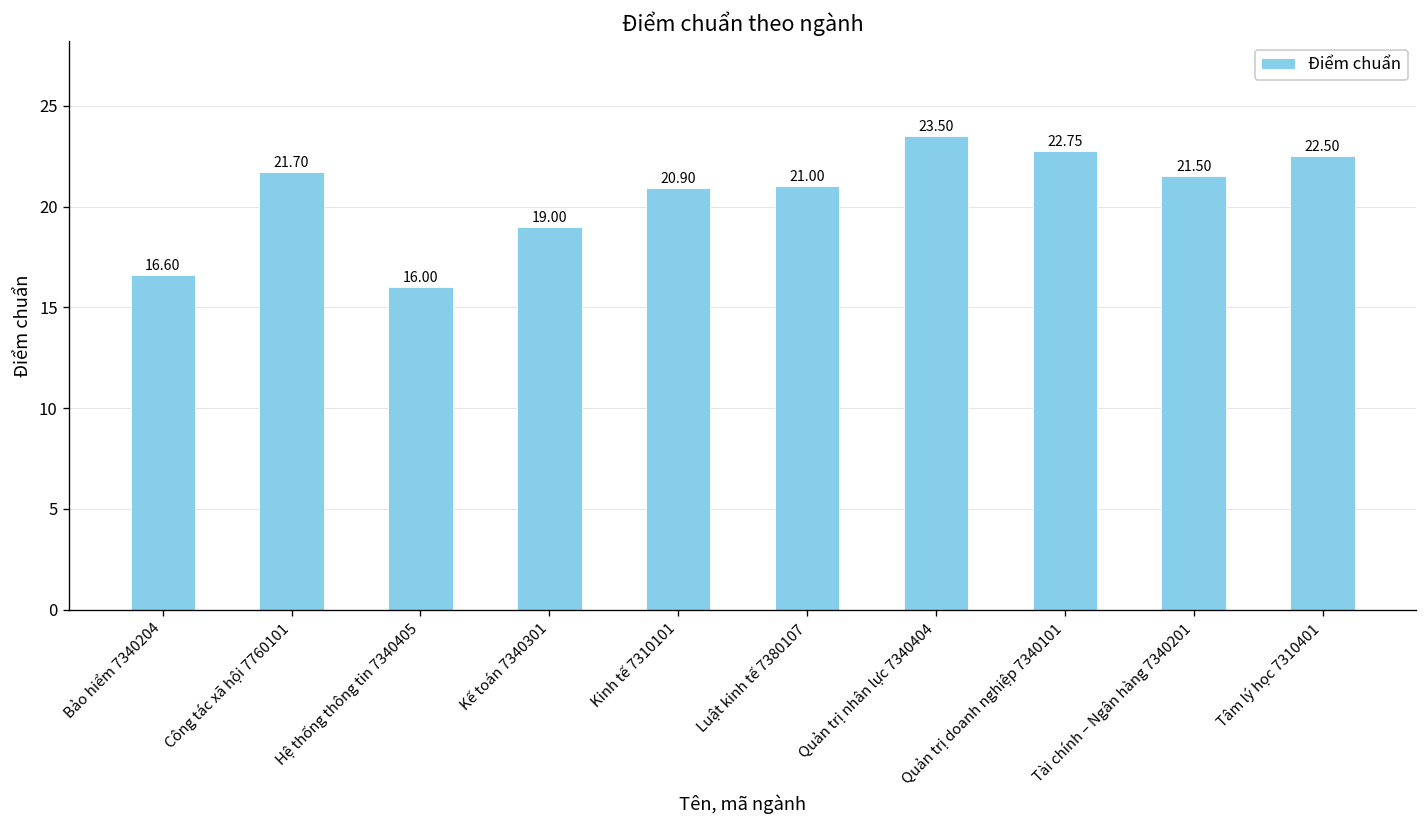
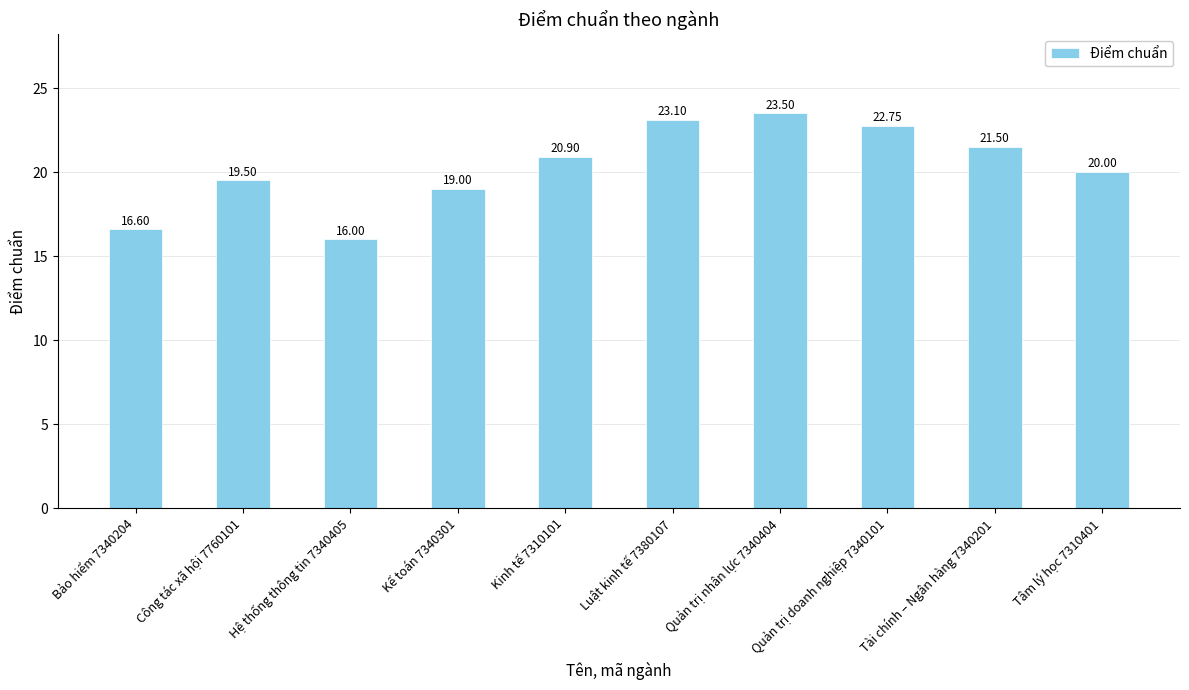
Công tác xã hội 7760101: 21.70 -> 19.50
Luật kinh tế 7380107: 21.00 -> 23.10
Tâm lý học 7310401: 22.50 -> 20.00
